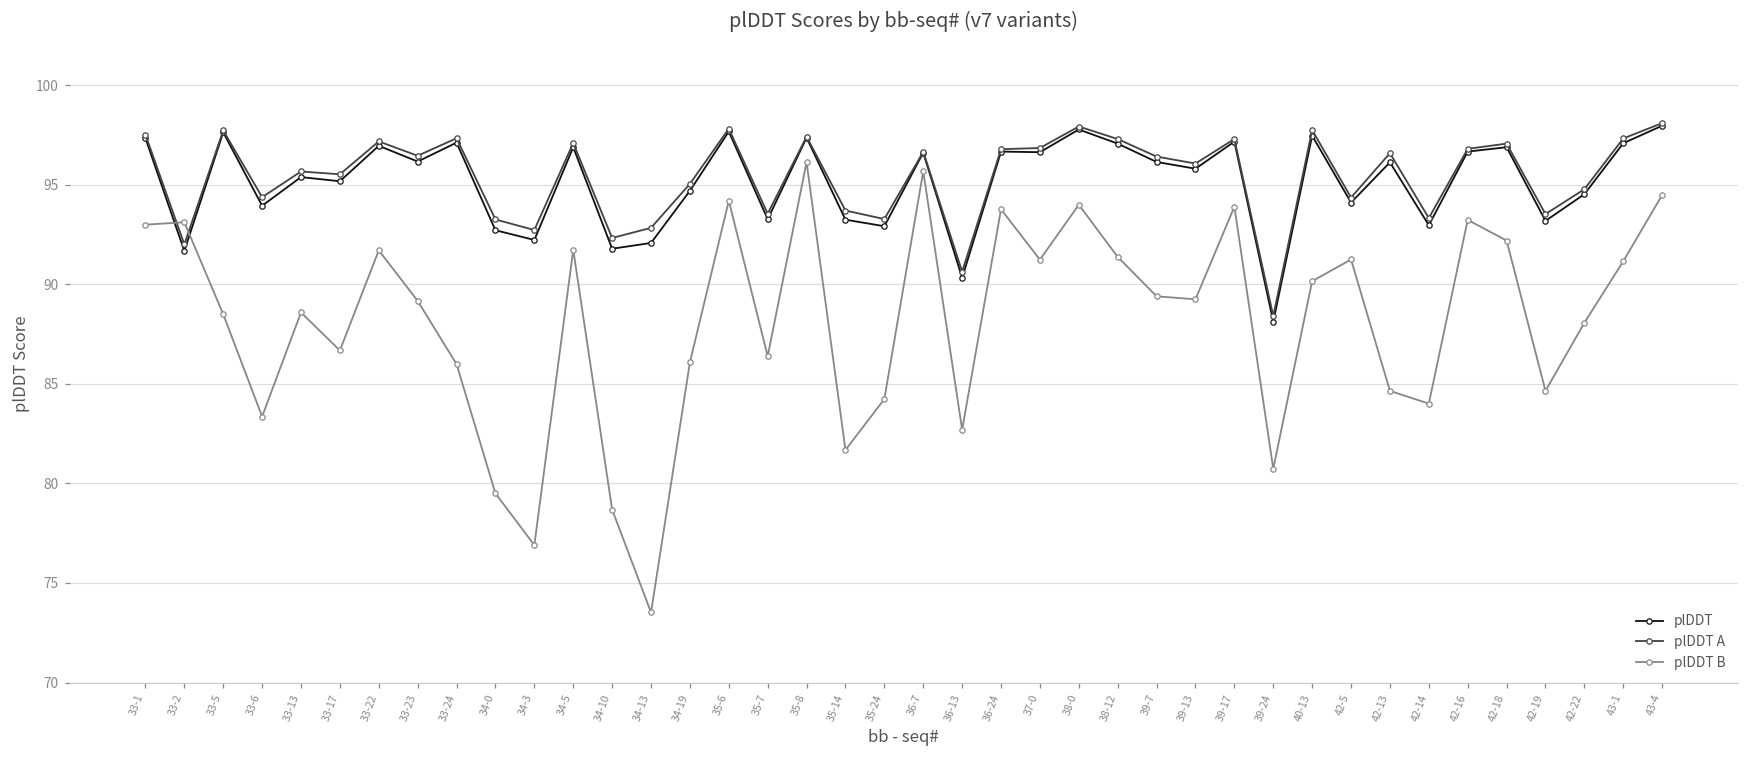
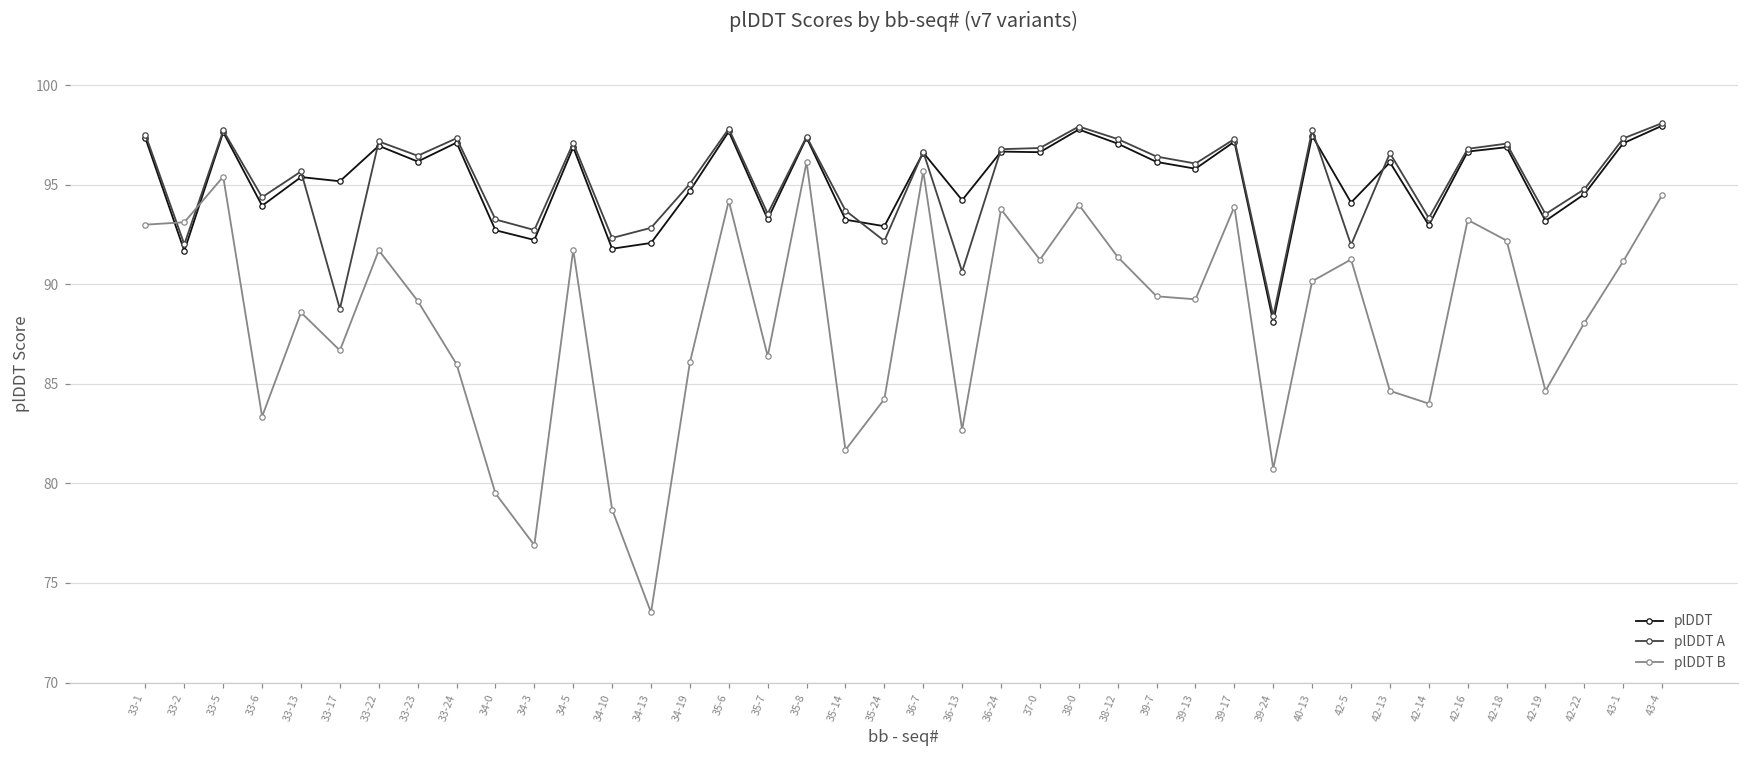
plDDT B, 33-5: 88.5 -> 95.4
plDDT A, 33-17: 95.5 -> 88.8
plDDT A, 35-24: 93.3 -> 92.2
plDDT, 36-13: 90.3 -> 94.2
plDDT A, 42-5: 94.4 -> 92.0
